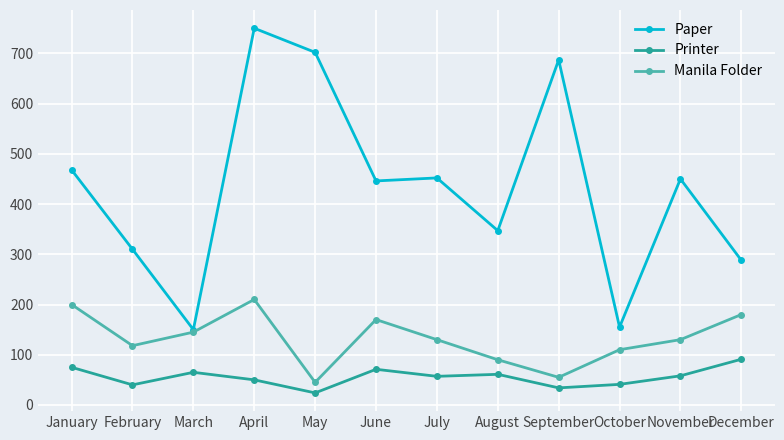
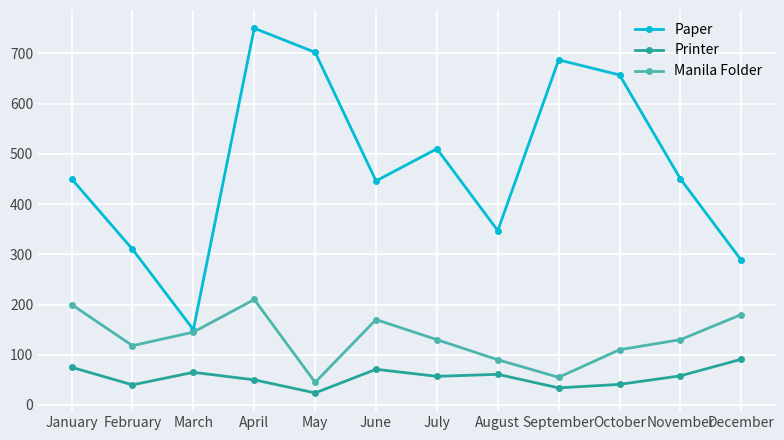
Paper, January: 470 -> 450
Paper, July: 450 -> 510
Paper, October: 160 -> 660
